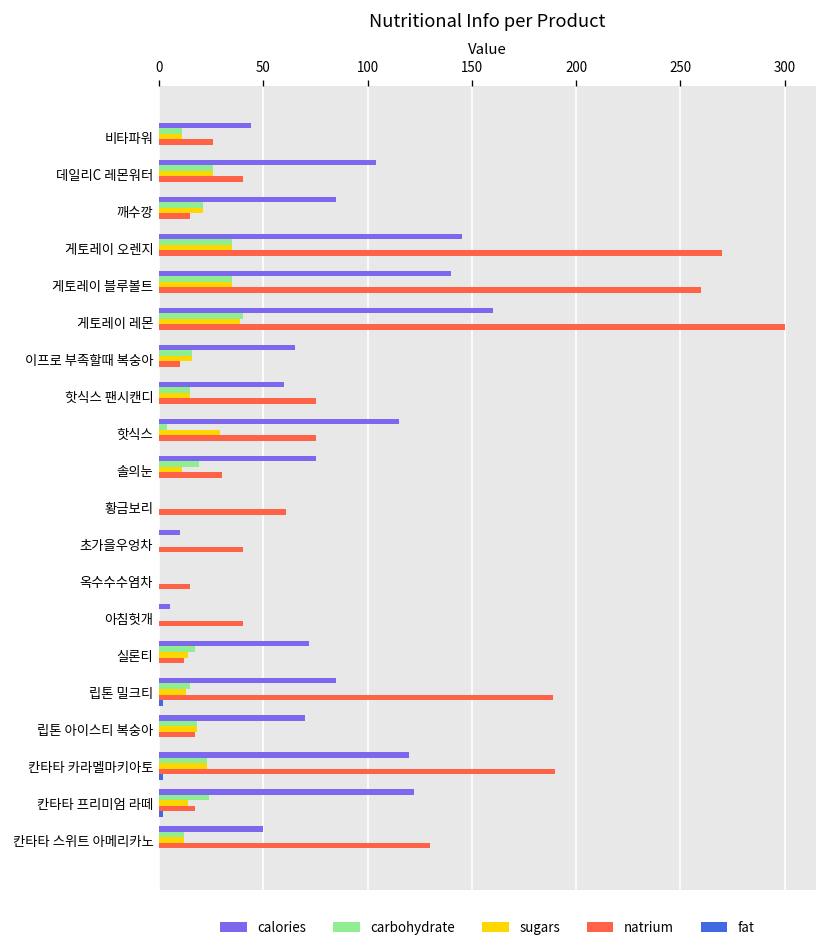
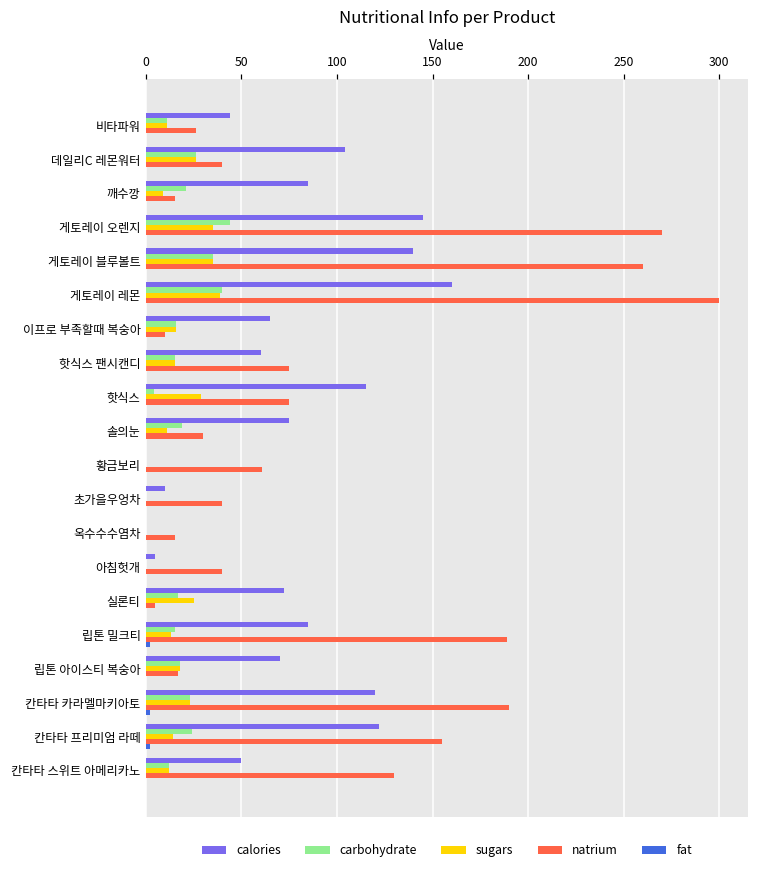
sugars, 깨수깡: 21 -> 9
carbohydrate, 게토레이 오렌지: 35 -> 44
sugars, 실론티: 14 -> 25
natrium, 실론티: 12 -> 5
natrium, 칸타타 프리미엄 라떼: 17 -> 155
